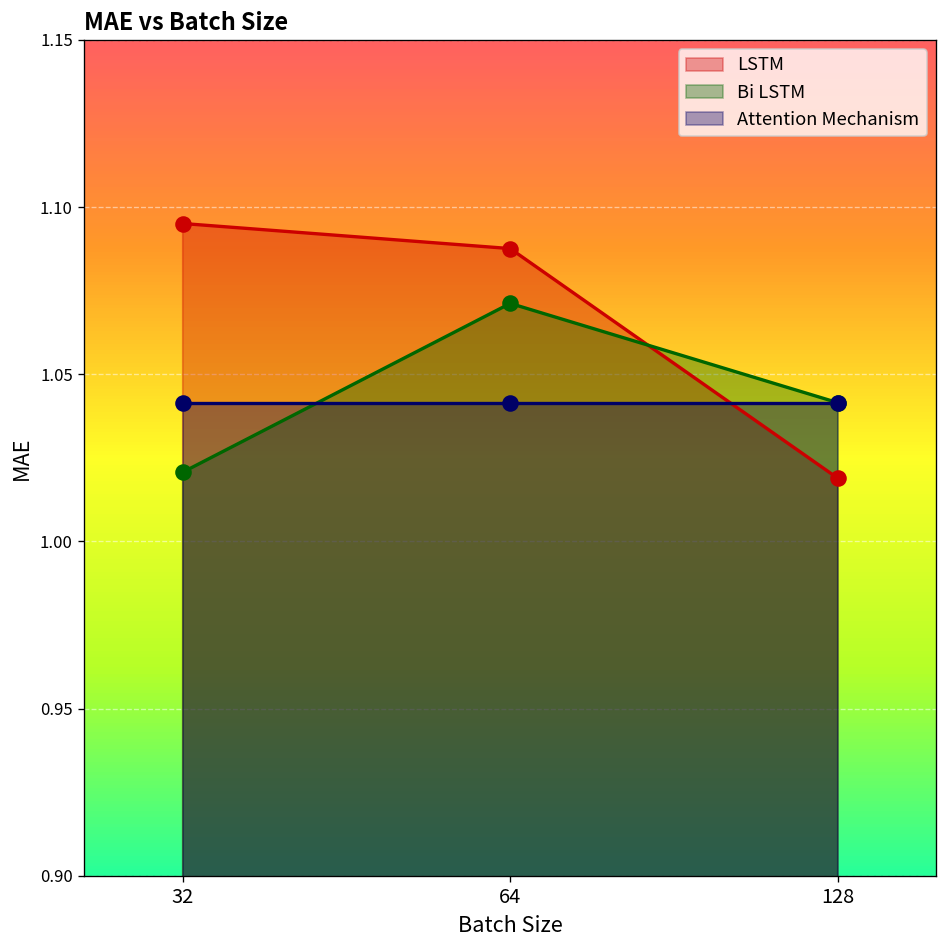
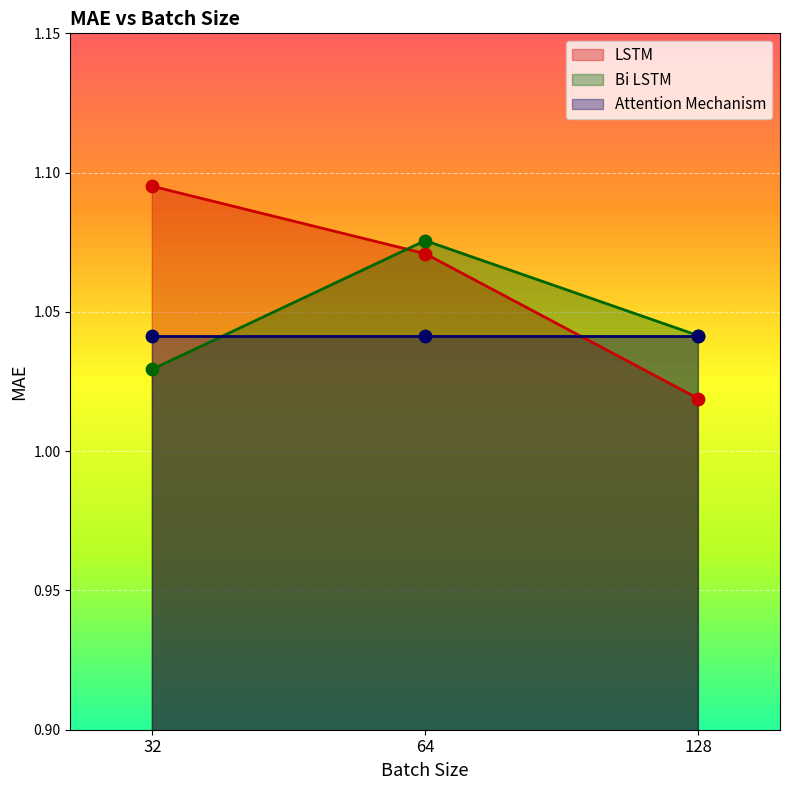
Bi LSTM, 32: 1.021 -> 1.029
LSTM, 64: 1.088 -> 1.071
Bi LSTM, 64: 1.071 -> 1.076
